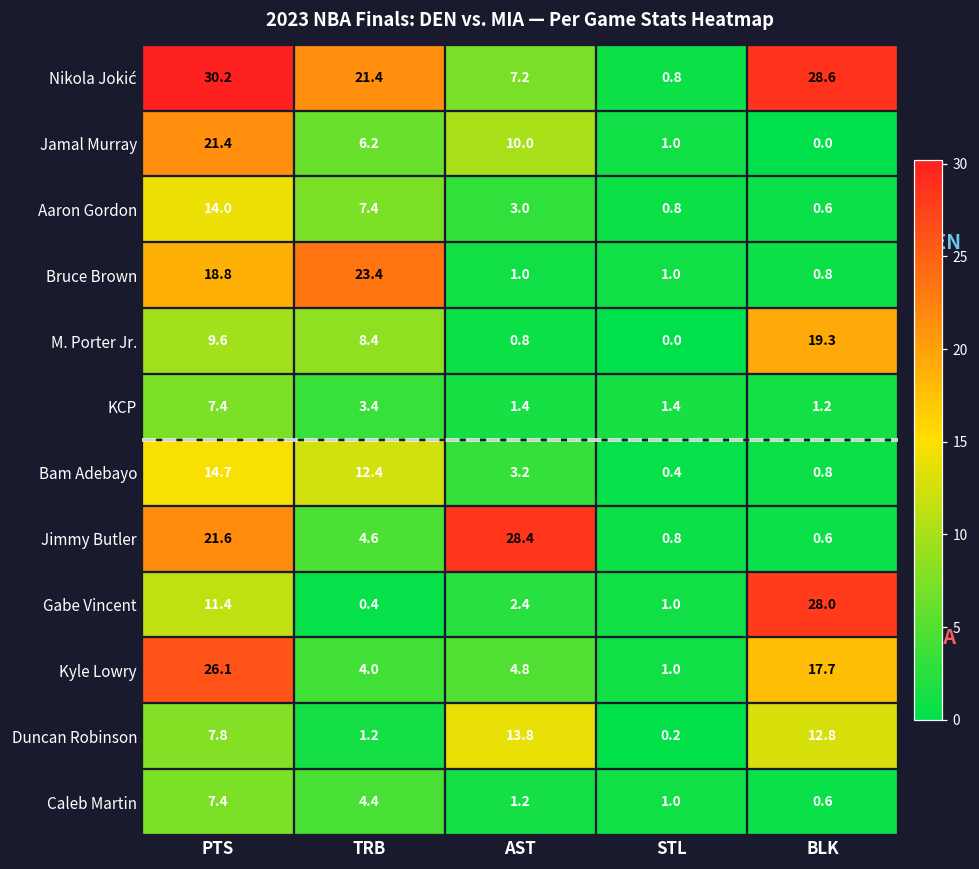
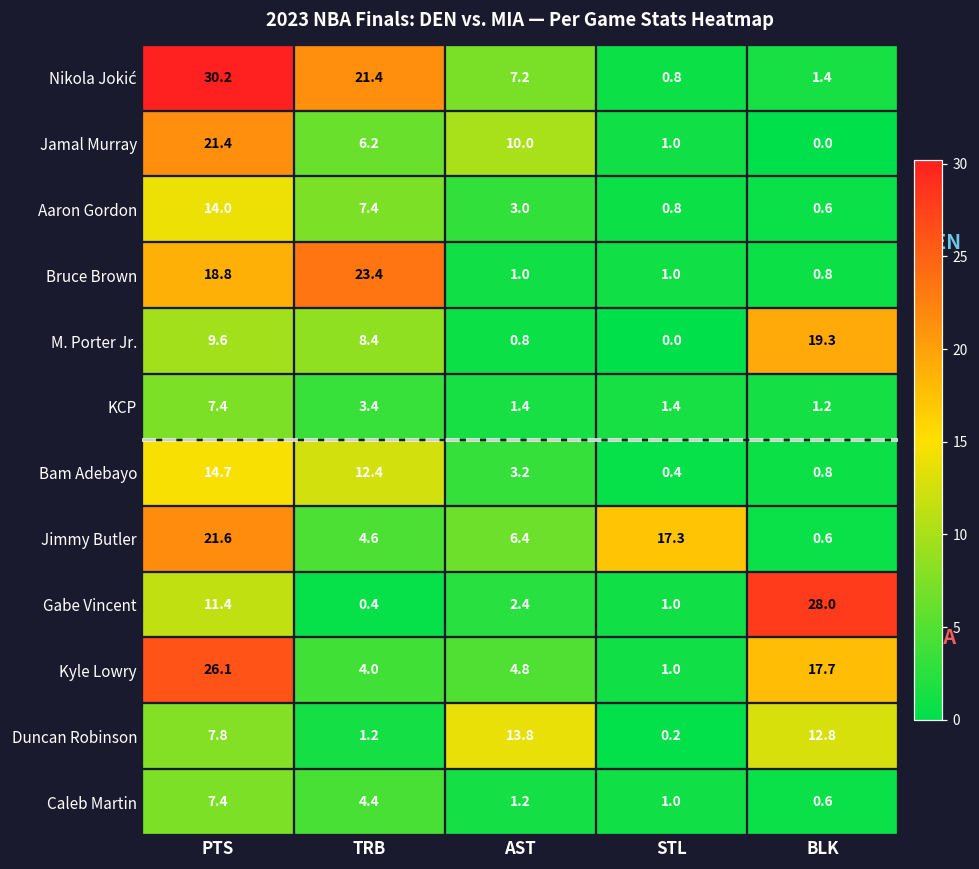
Nikola Jokić, BLK: 28.6 -> 1.4
Jimmy Butler, AST: 28.4 -> 6.4
Jimmy Butler, STL: 0.8 -> 17.3
